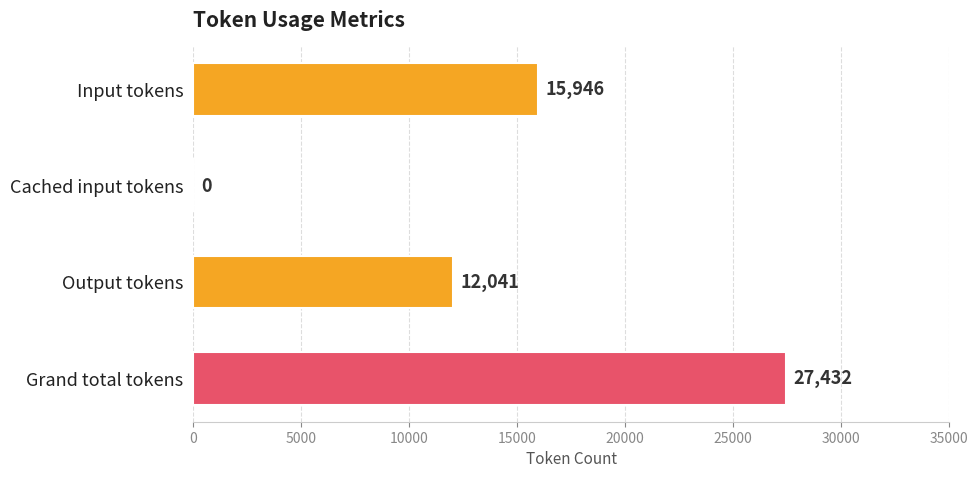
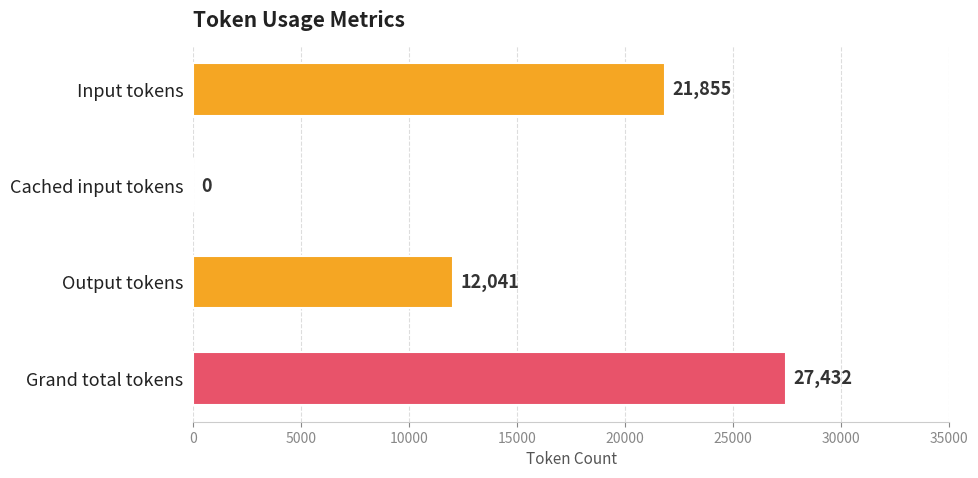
Input tokens: 15,946 -> 21,855
